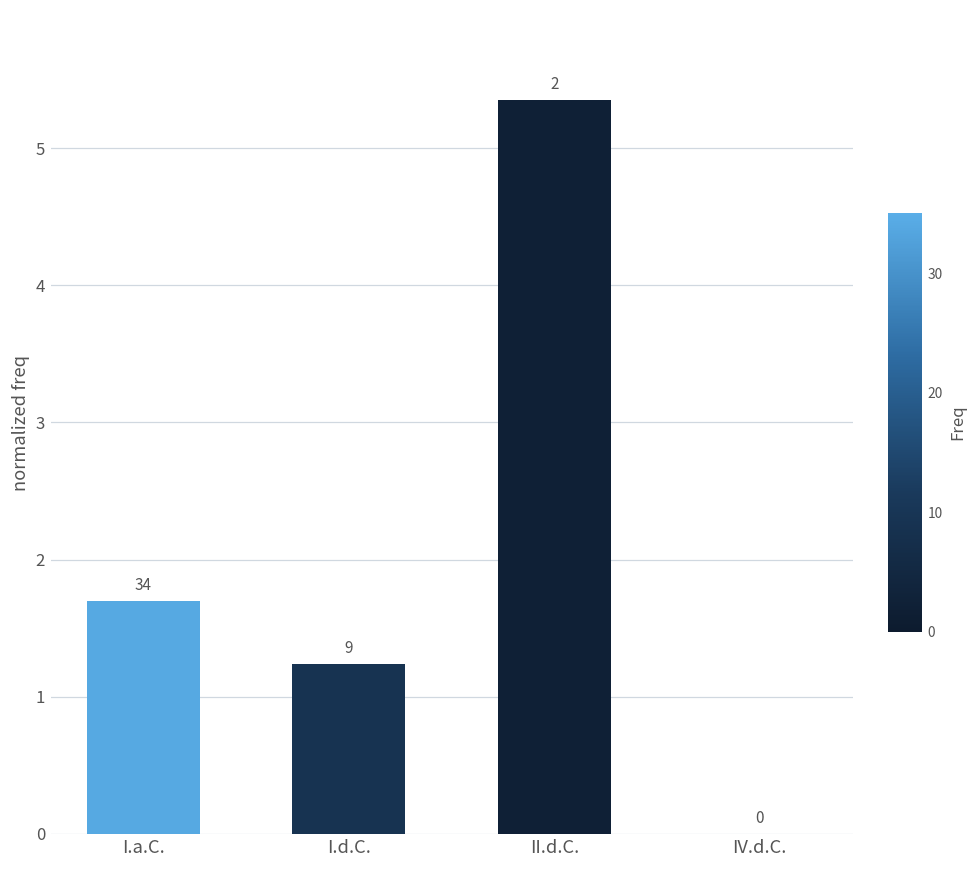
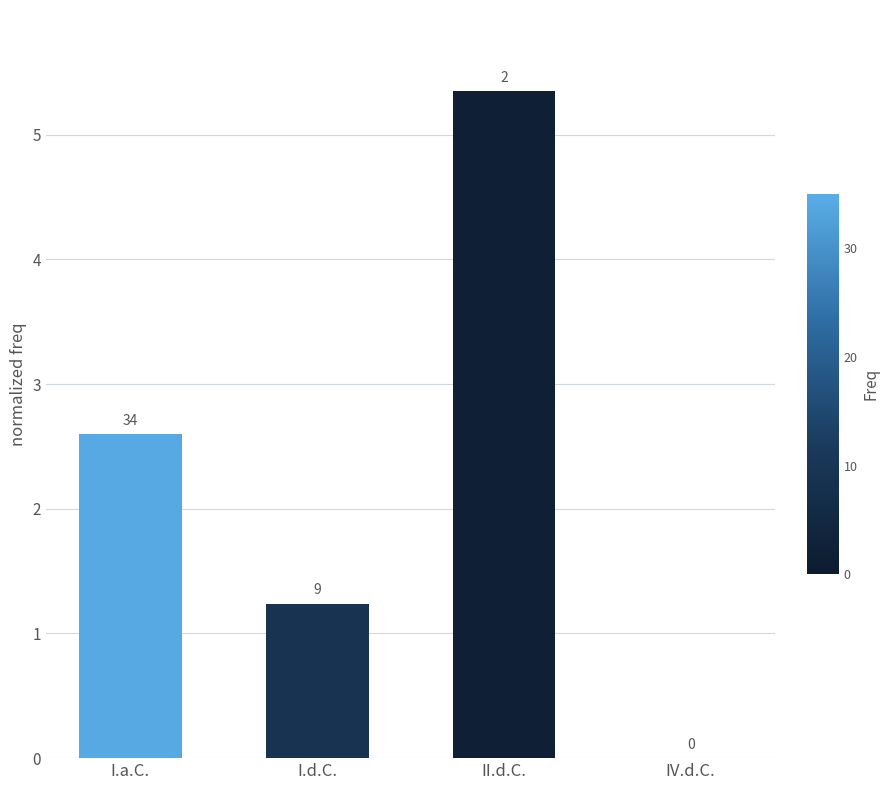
I.a.C.: 1.7 -> 2.6
